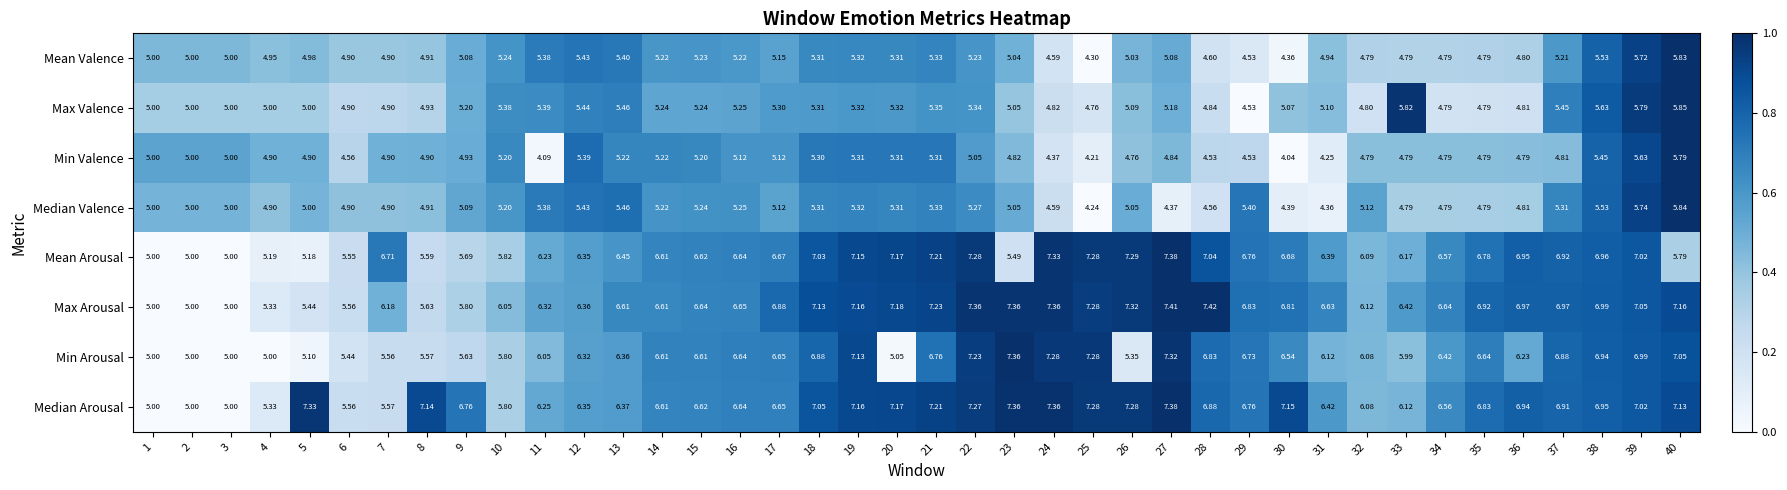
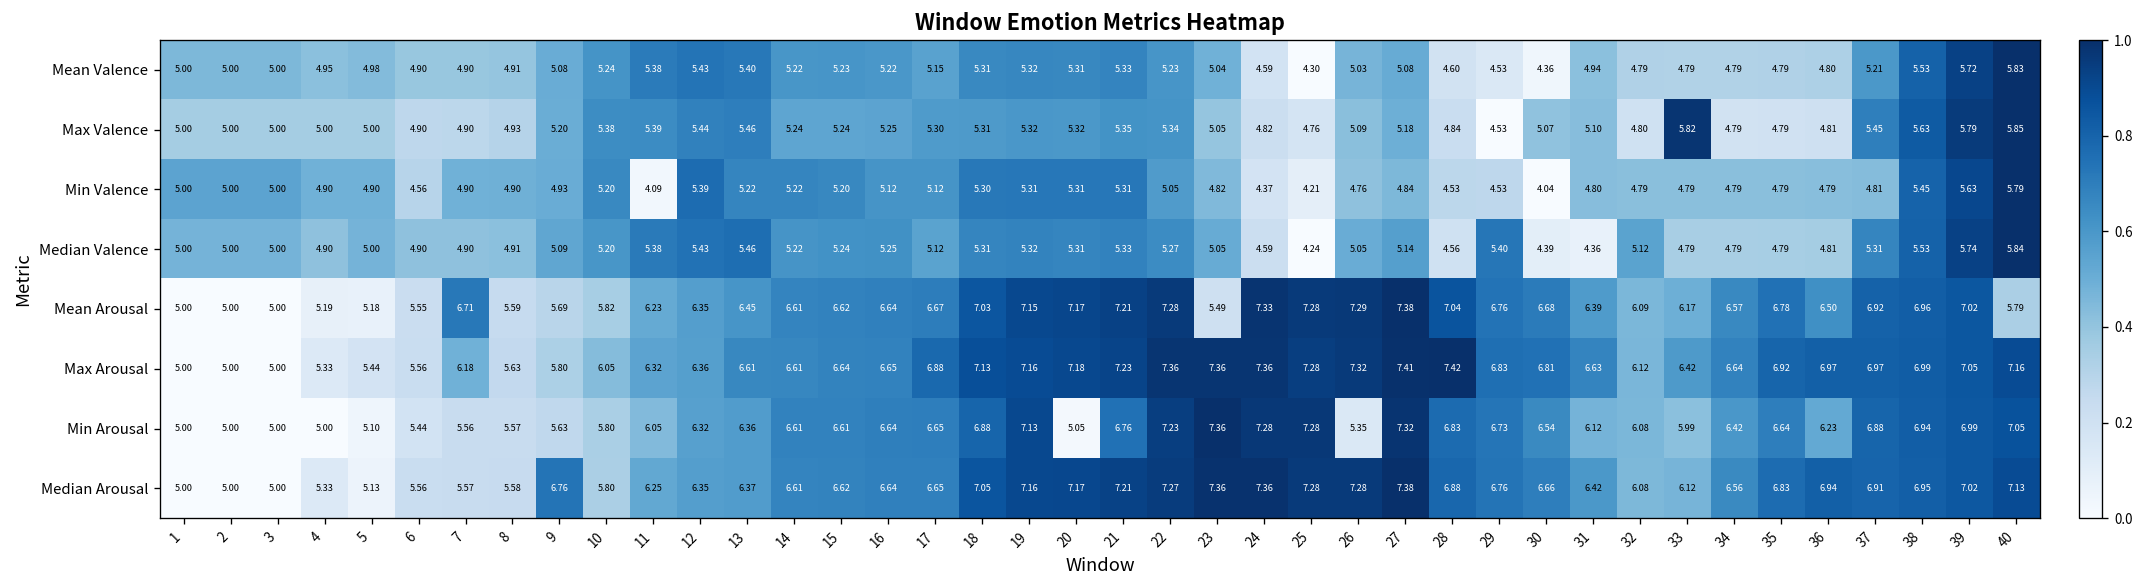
Min Valence, 31: 4.25 -> 4.80
Median Valence, 27: 4.37 -> 5.14
Mean Arousal, 36: 6.95 -> 6.50
Median Arousal, 5: 7.33 -> 5.13
Median Arousal, 8: 7.14 -> 5.58
Median Arousal, 30: 7.15 -> 6.66
